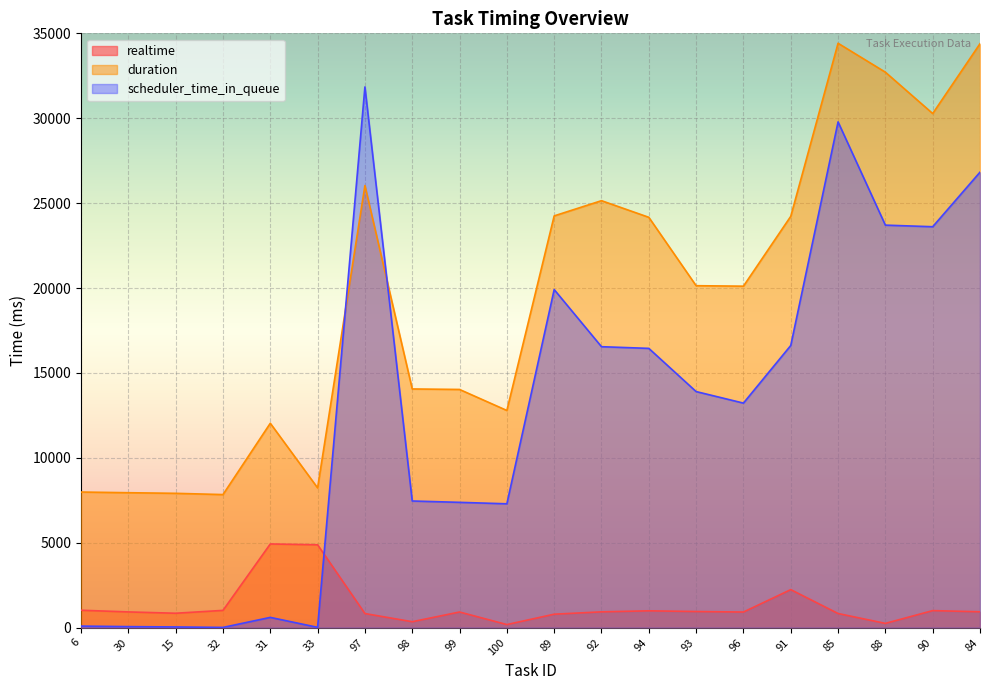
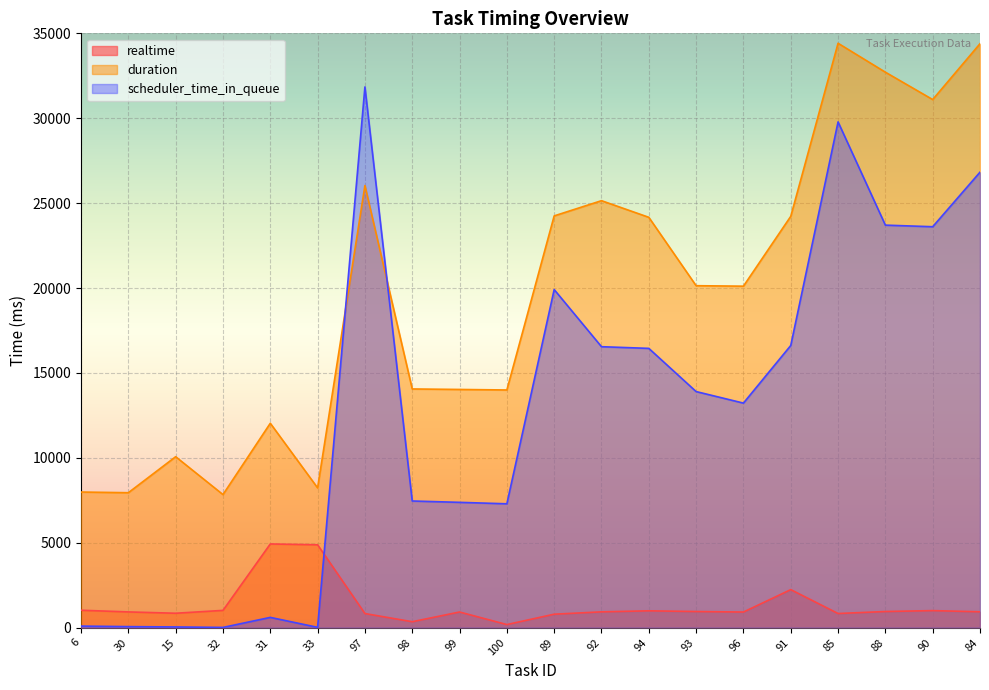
duration, 15: 7900 -> 10100
duration, 100: 12800 -> 14000
realtime, 88: 300 -> 1000
duration, 90: 30300 -> 31100
